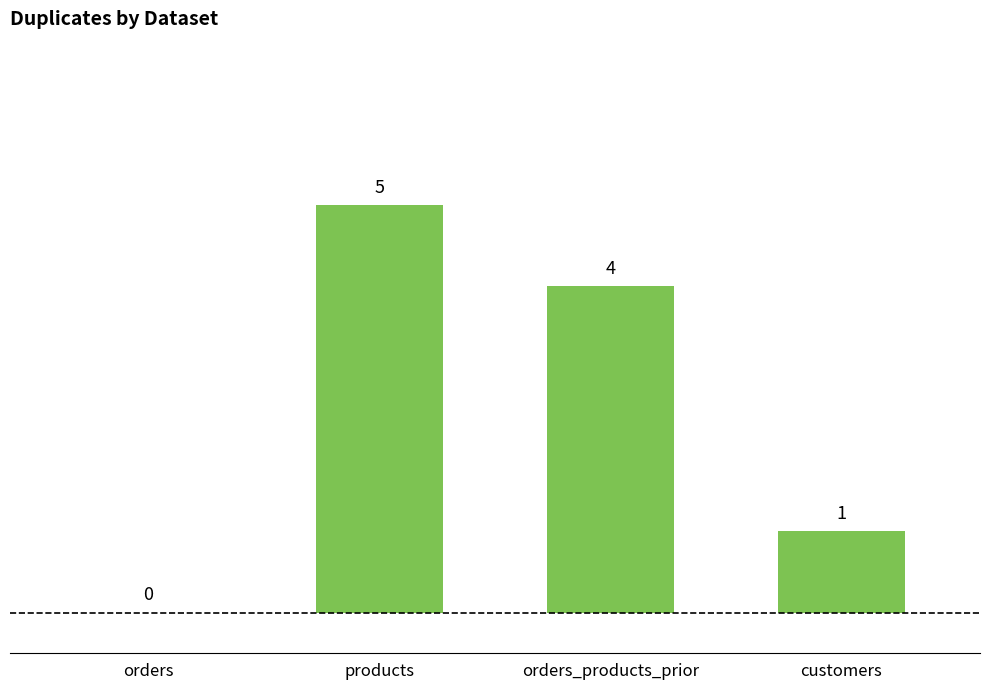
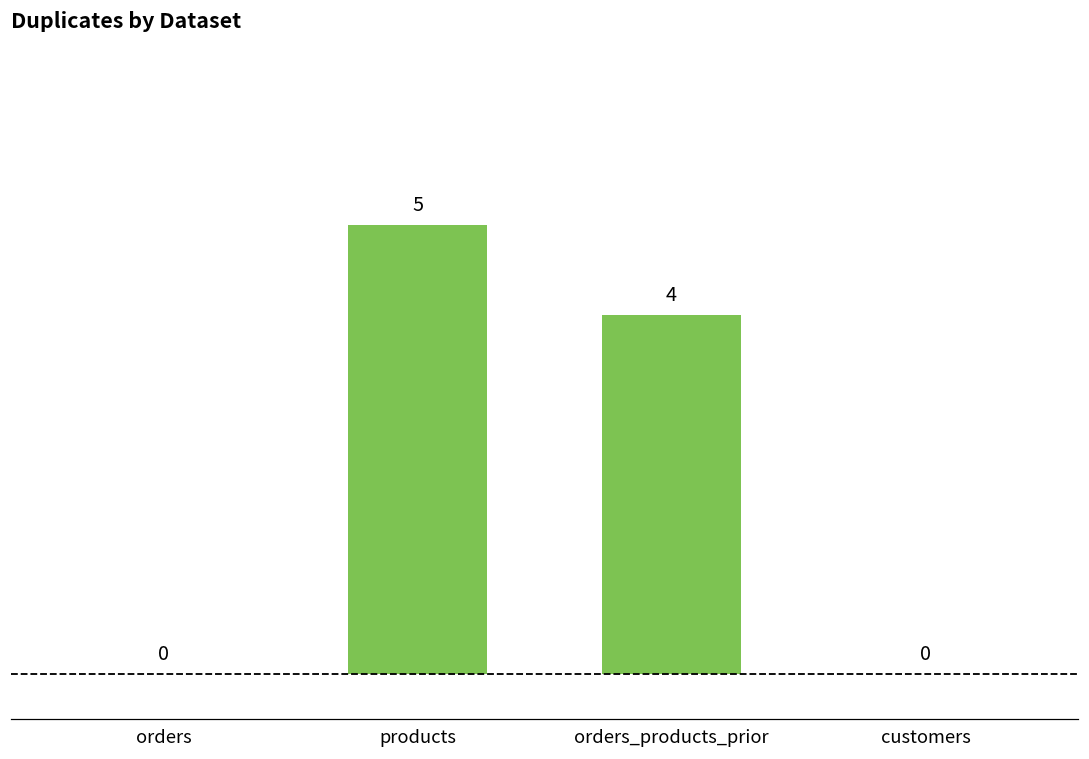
customers: 1 -> 0
